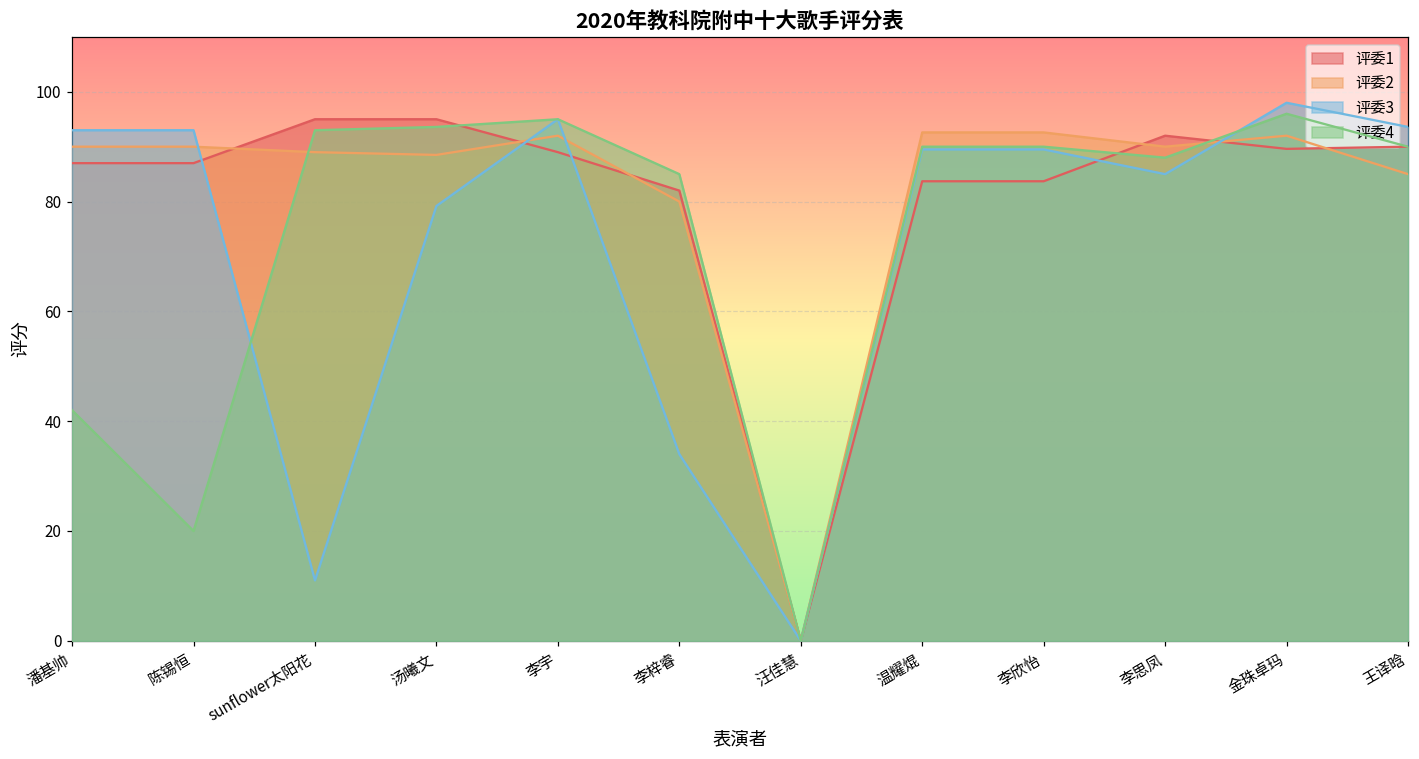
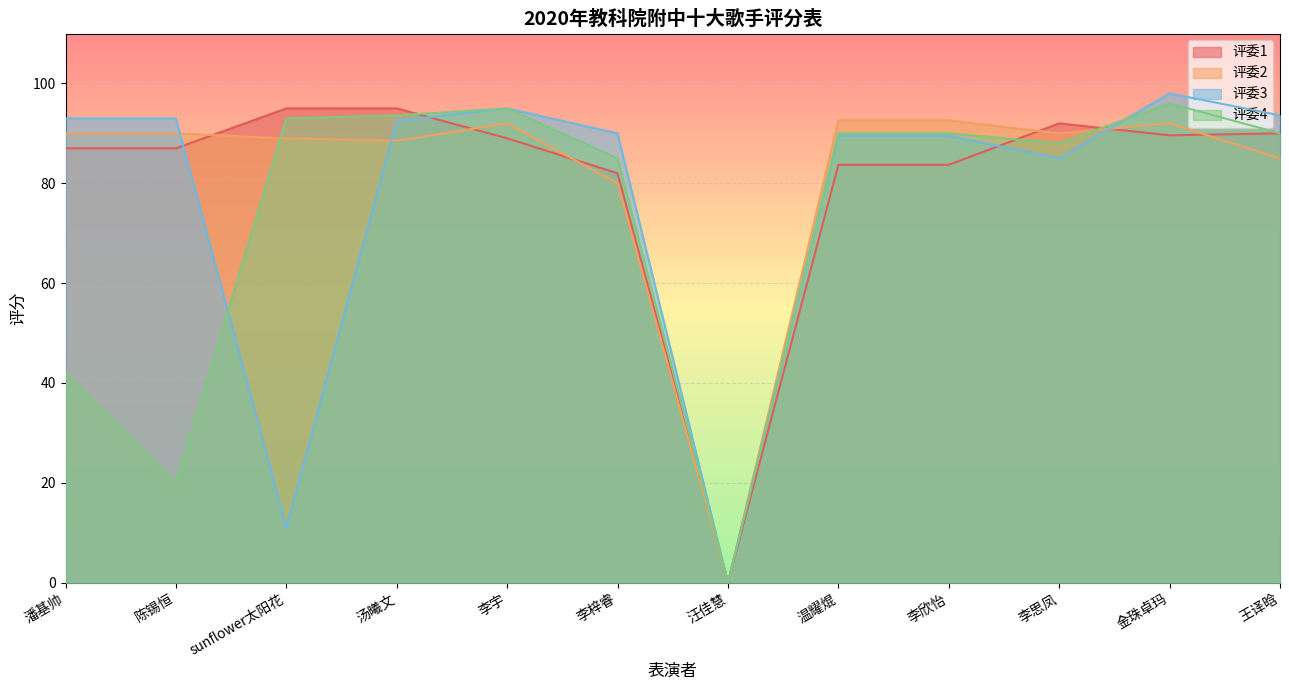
评委3, 汤曦文: 79 -> 93
评委3, 李梓睿: 34 -> 90
